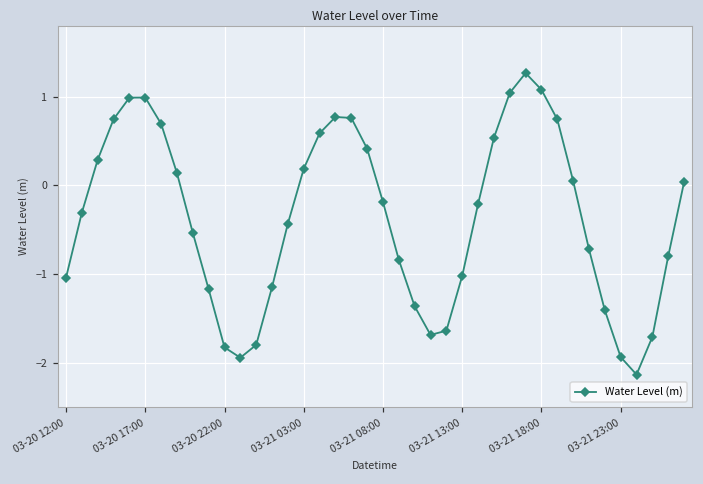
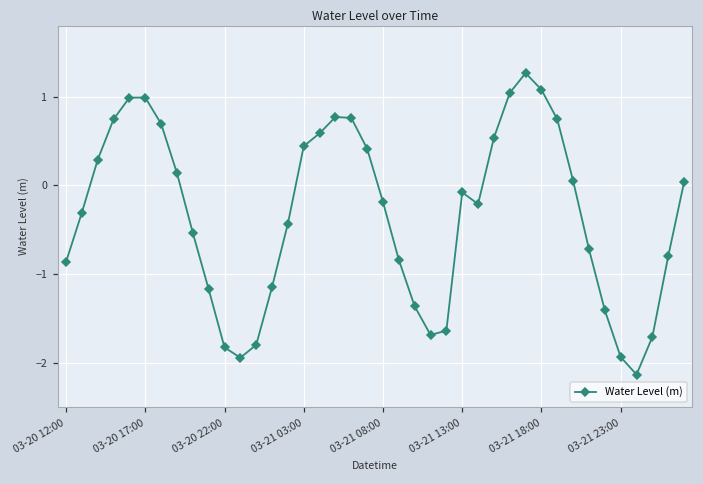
03-20 12:00: -1.0 -> -0.9
03-21 03:00: 0.2 -> 0.4
03-21 13:00: -1.0 -> -0.1
